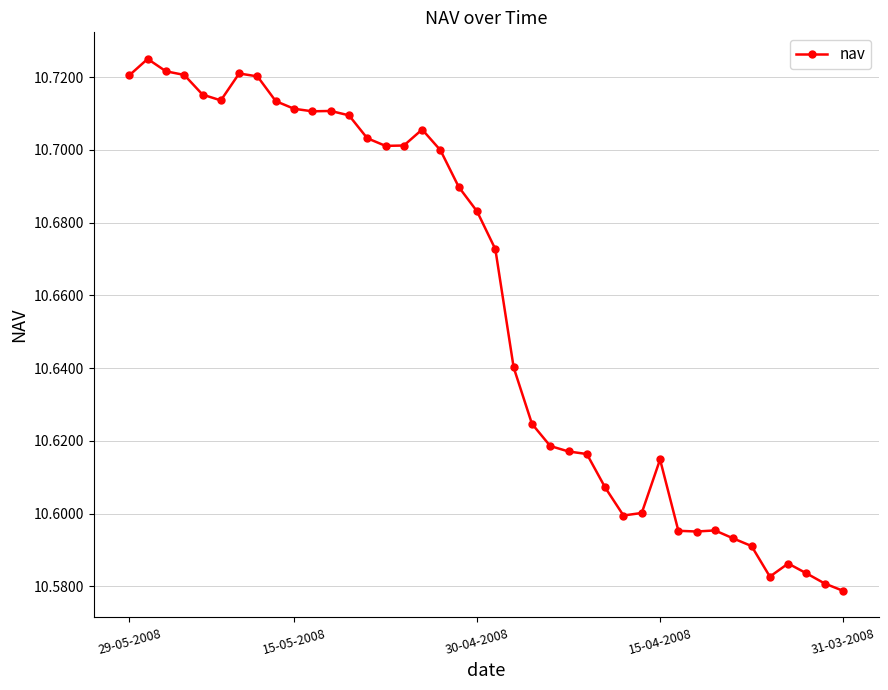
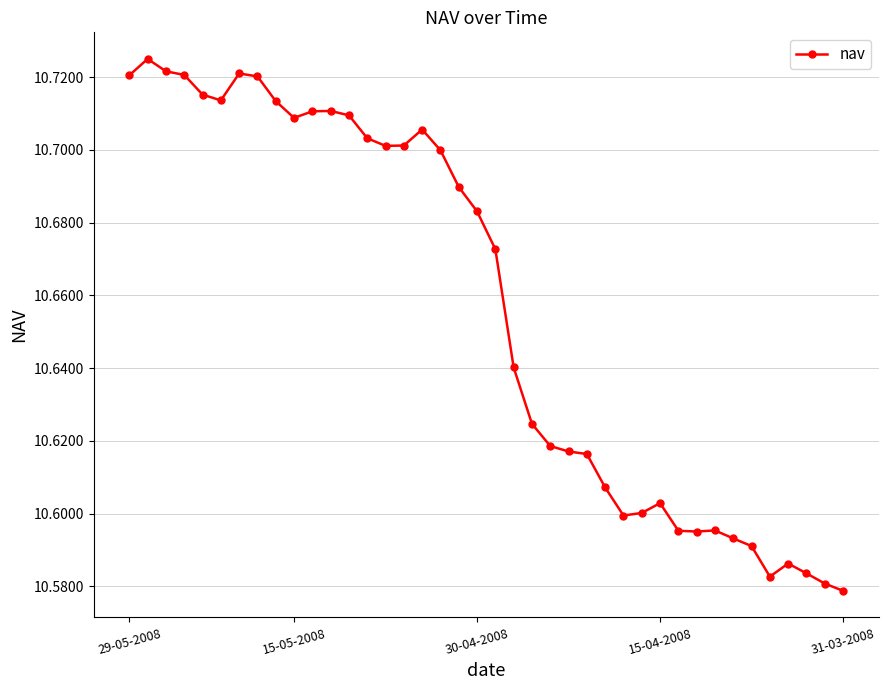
15-05-2008: 10.711 -> 10.709
15-04-2008: 10.615 -> 10.603
